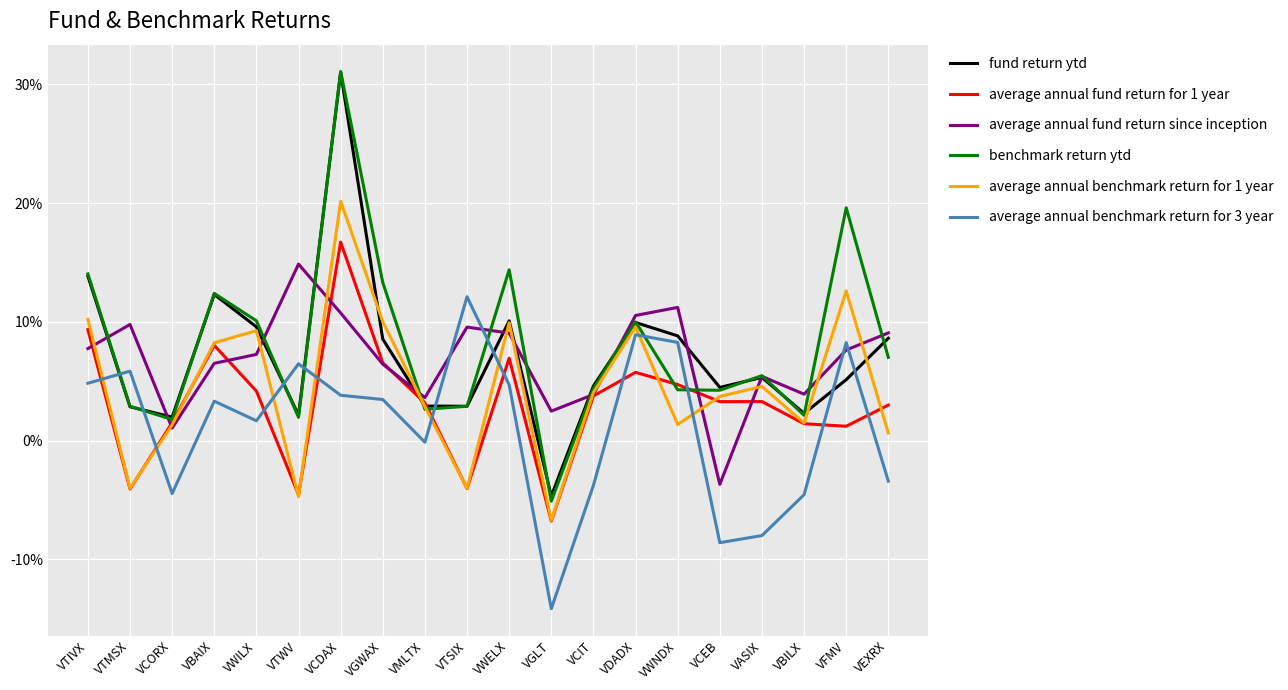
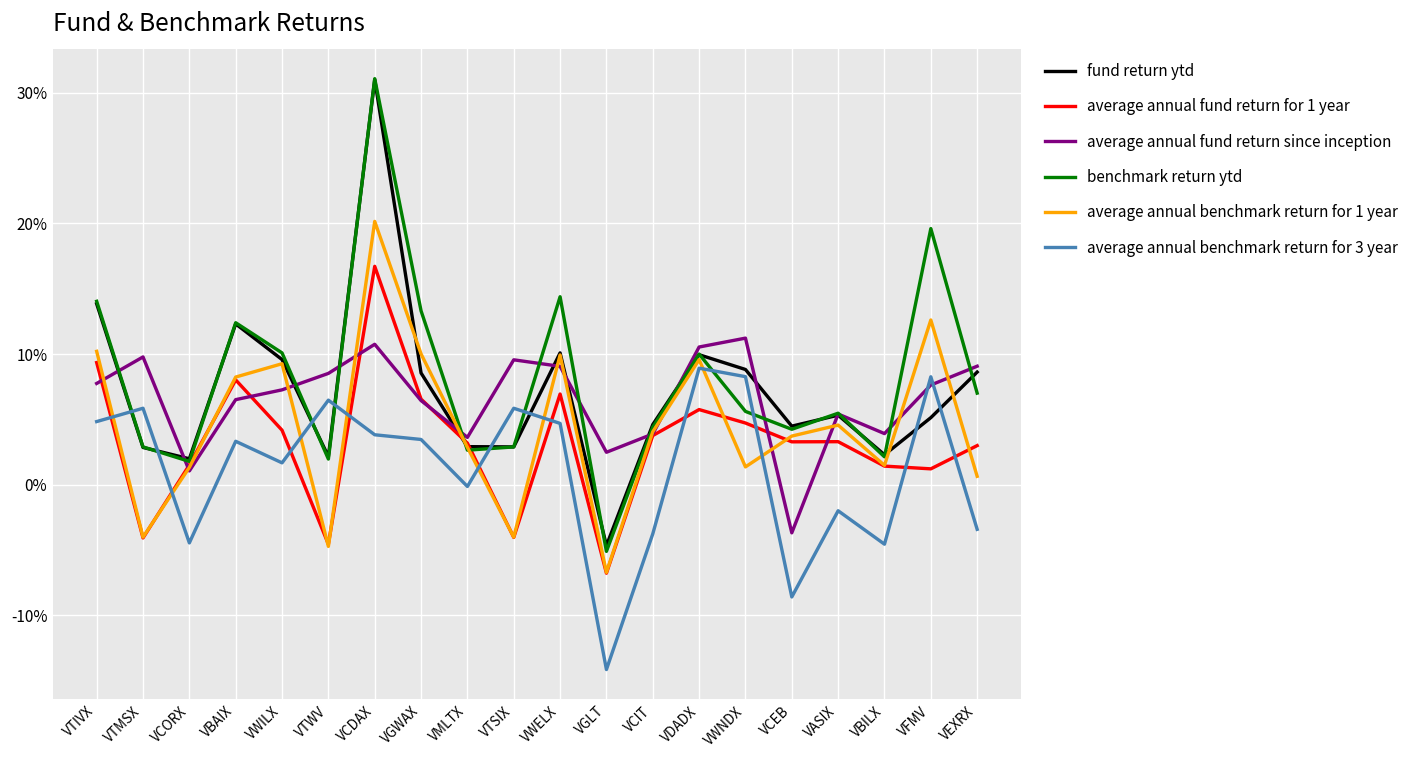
average annual fund return since inception, VTWV: 14.9% -> 8.5%
average annual benchmark return for 3 year, VTSIX: 12.1% -> 5.9%
benchmark return ytd, VWNDX: 4.3% -> 5.6%
average annual benchmark return for 3 year, VASIX: -8.0% -> -2.0%
